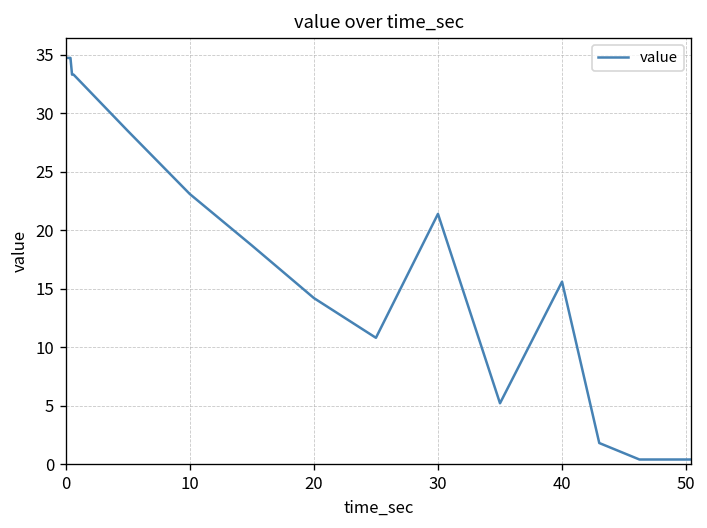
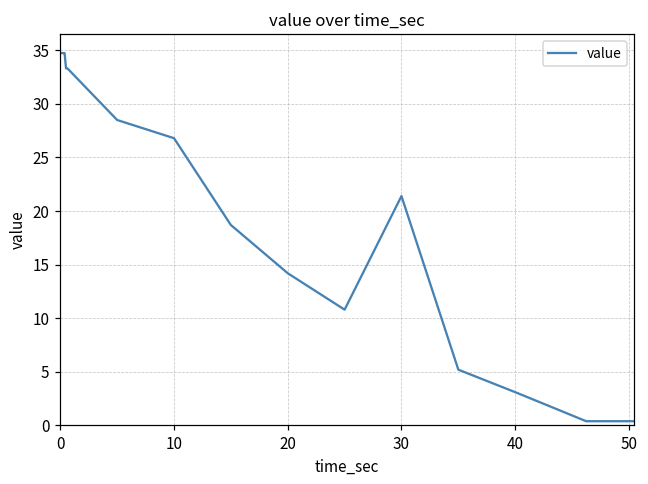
10: 23 -> 27
40: 16 -> 3
